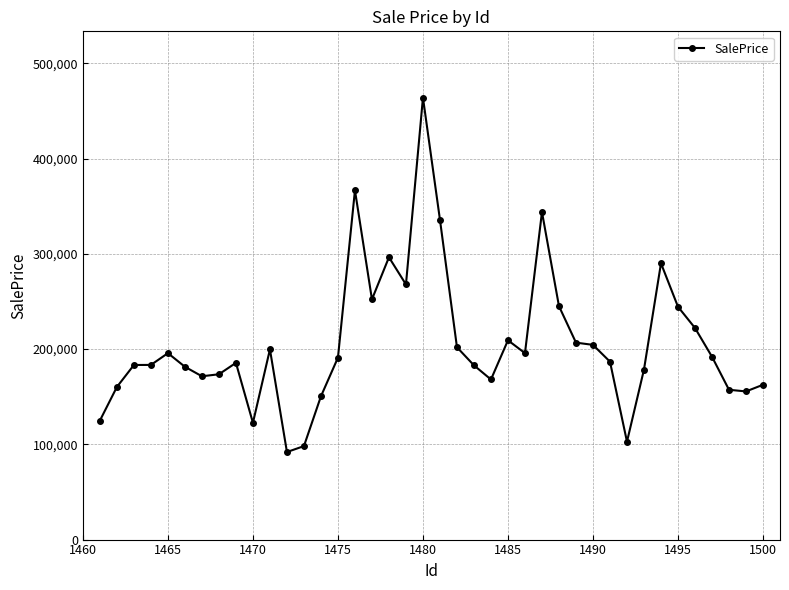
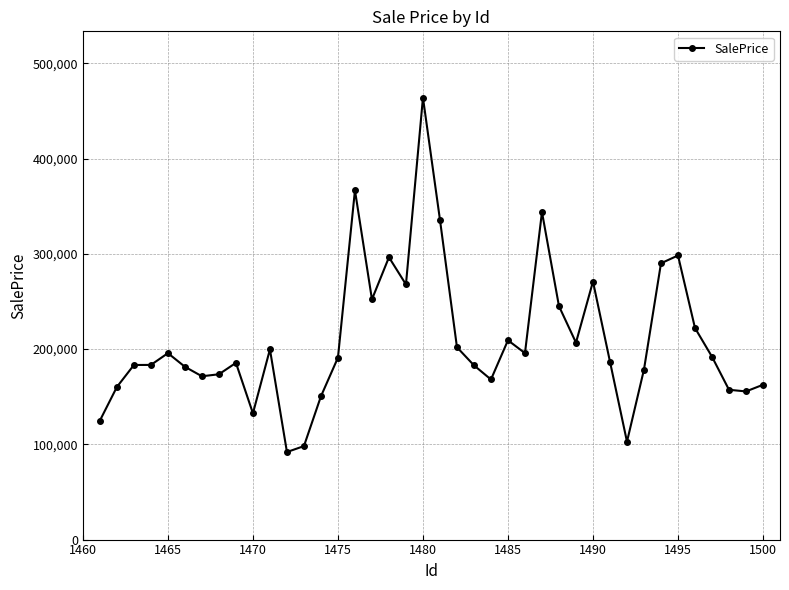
1470: 120,000 -> 130,000
1490: 200,000 -> 270,000
1495: 240,000 -> 300,000
